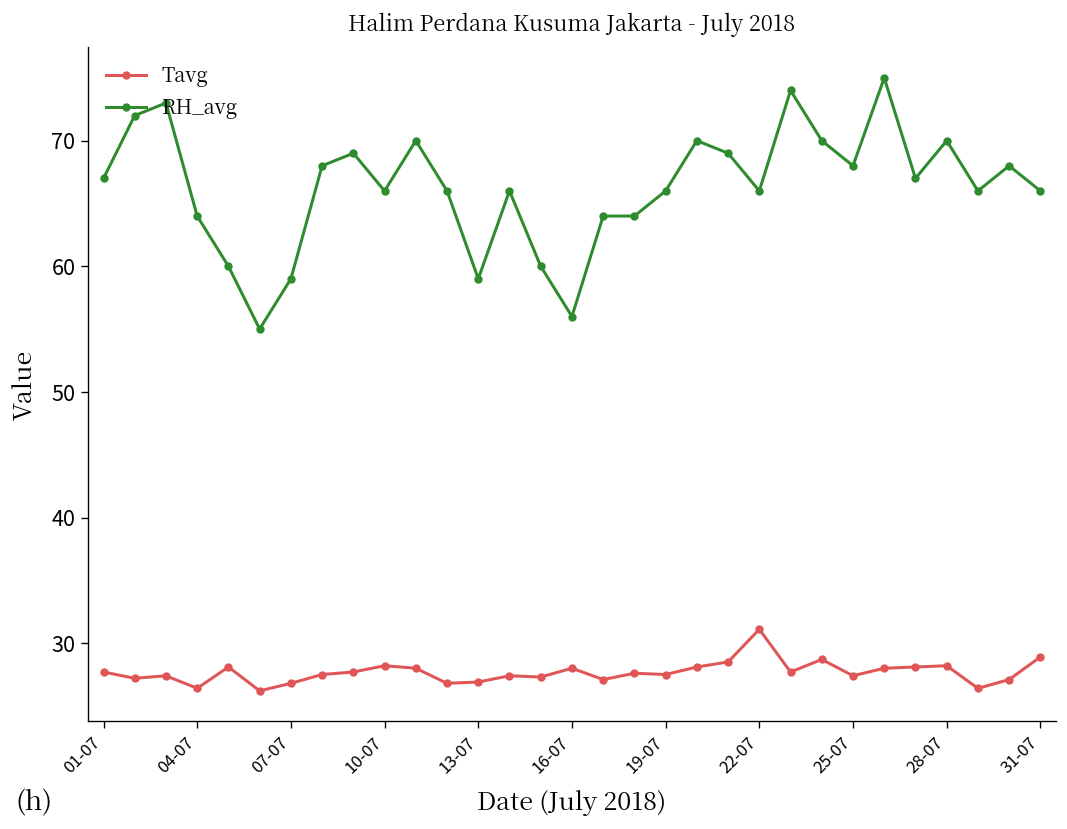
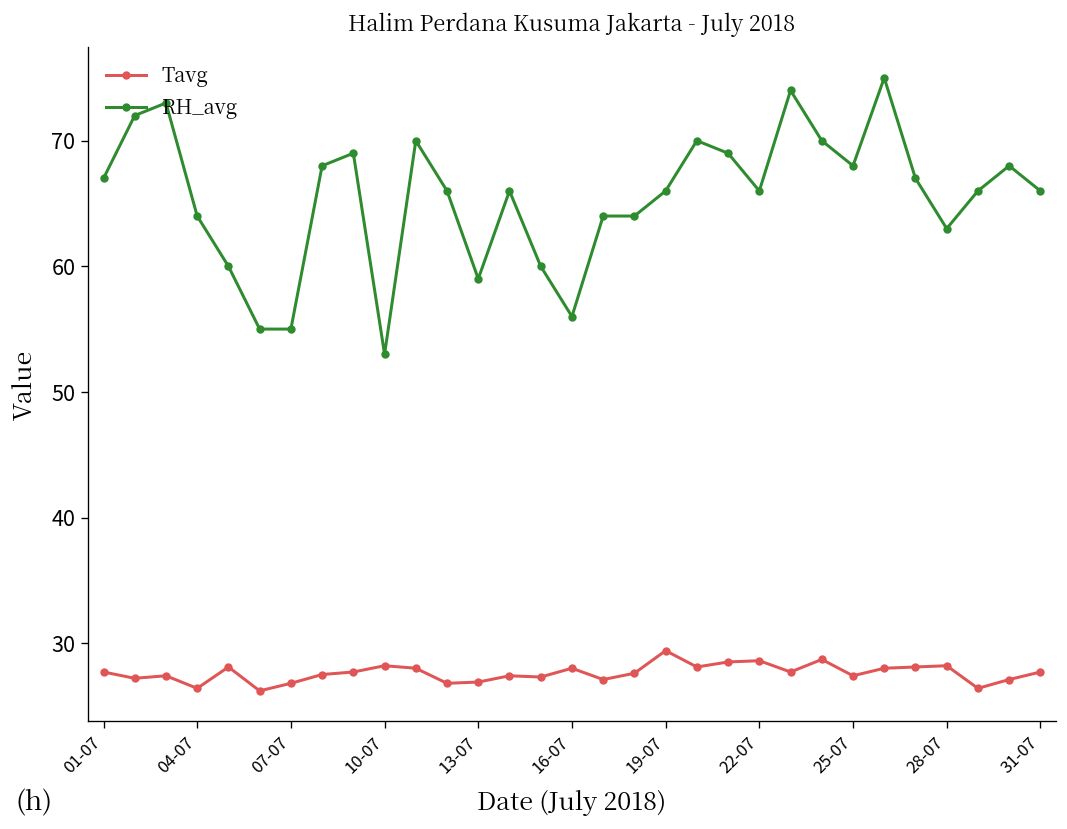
RH_avg, 07-07: 59 -> 55
RH_avg, 10-07: 66 -> 53
Tavg, 19-07: 27.5 -> 29.4
Tavg, 22-07: 31.1 -> 28.6
RH_avg, 28-07: 70 -> 63
Tavg, 31-07: 28.9 -> 27.7
